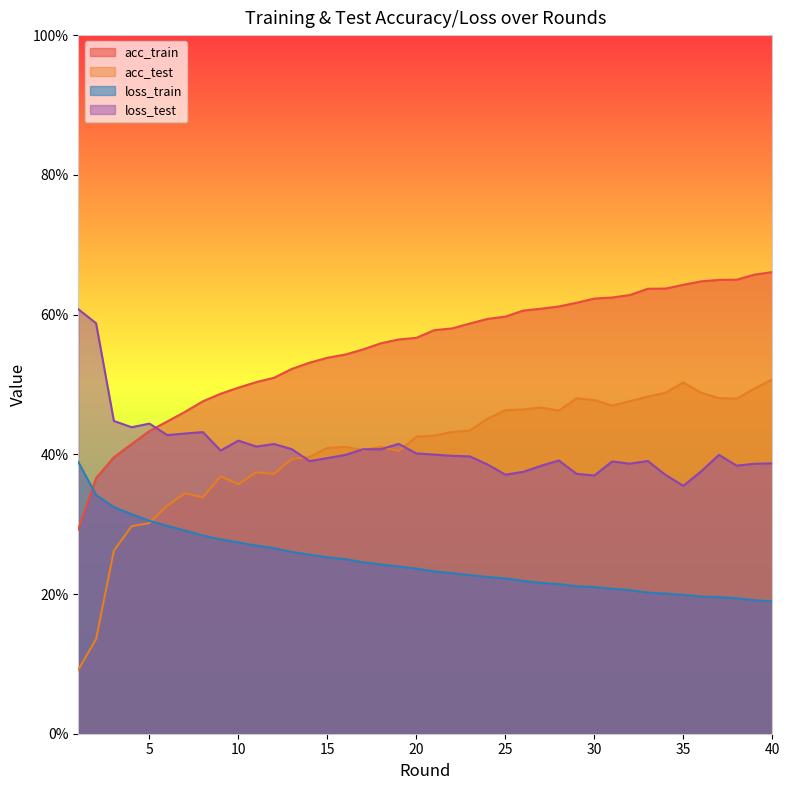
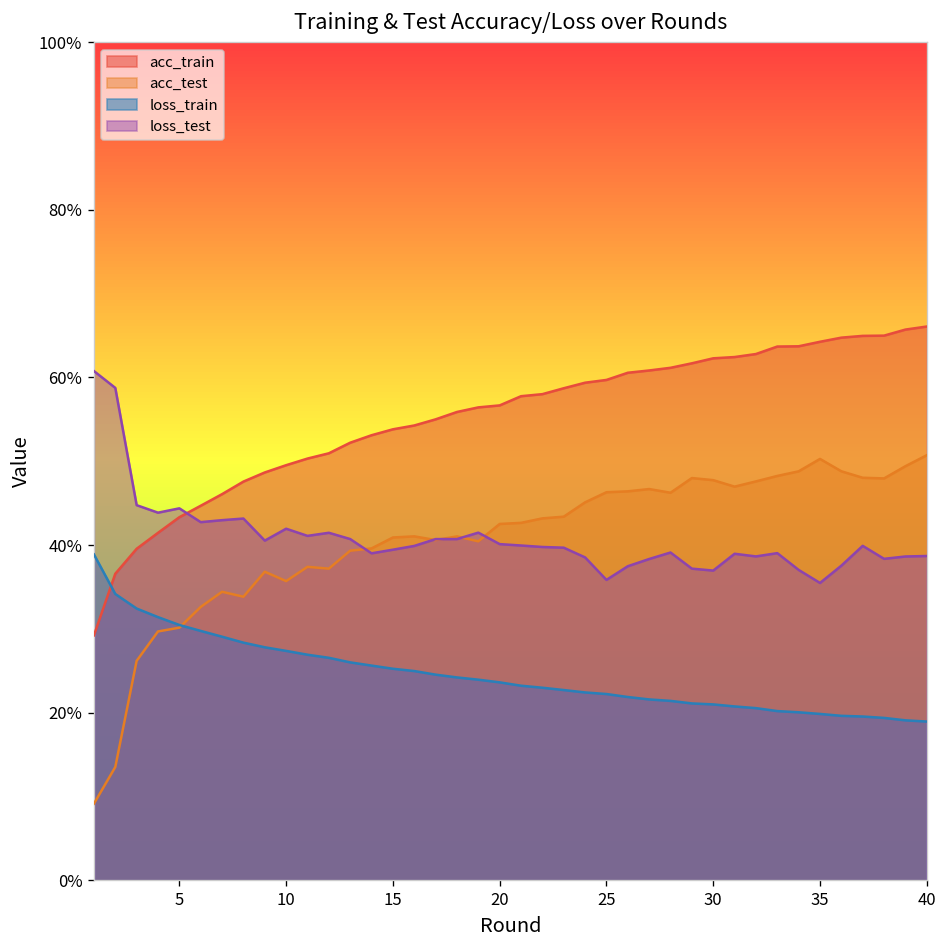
loss_test, 25: 37% -> 36%
